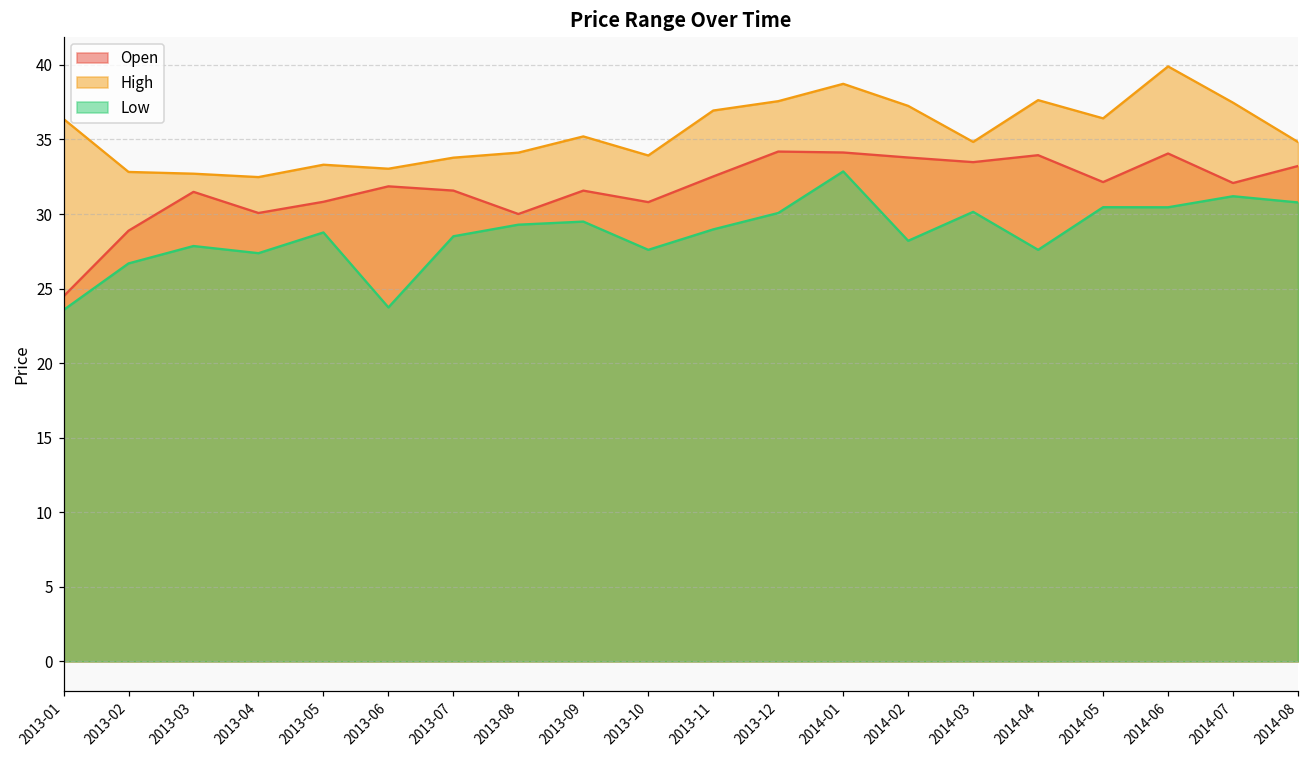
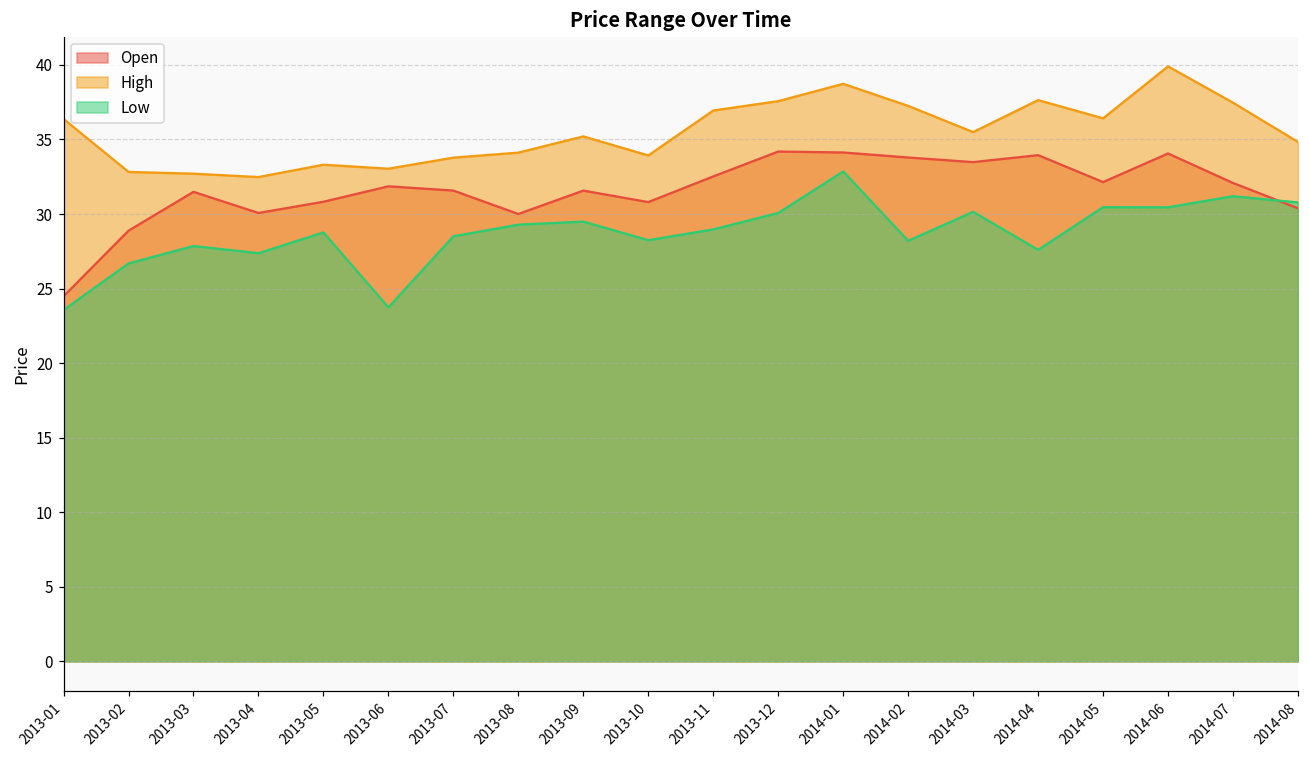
Low, 2013-10: 27.6 -> 28.2
High, 2014-03: 34.8 -> 35.5
Open, 2014-08: 33.2 -> 30.4
